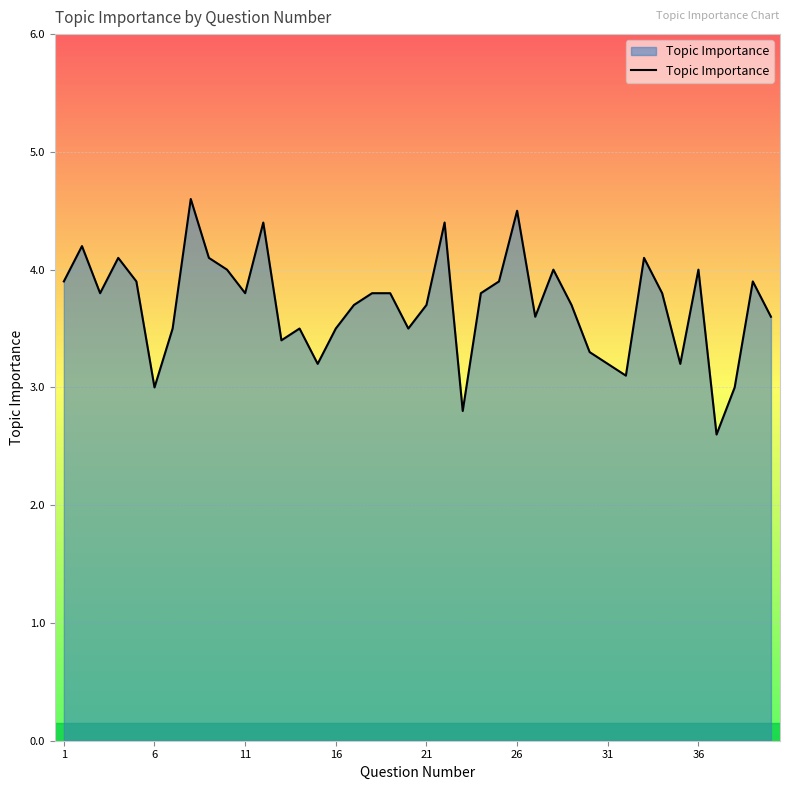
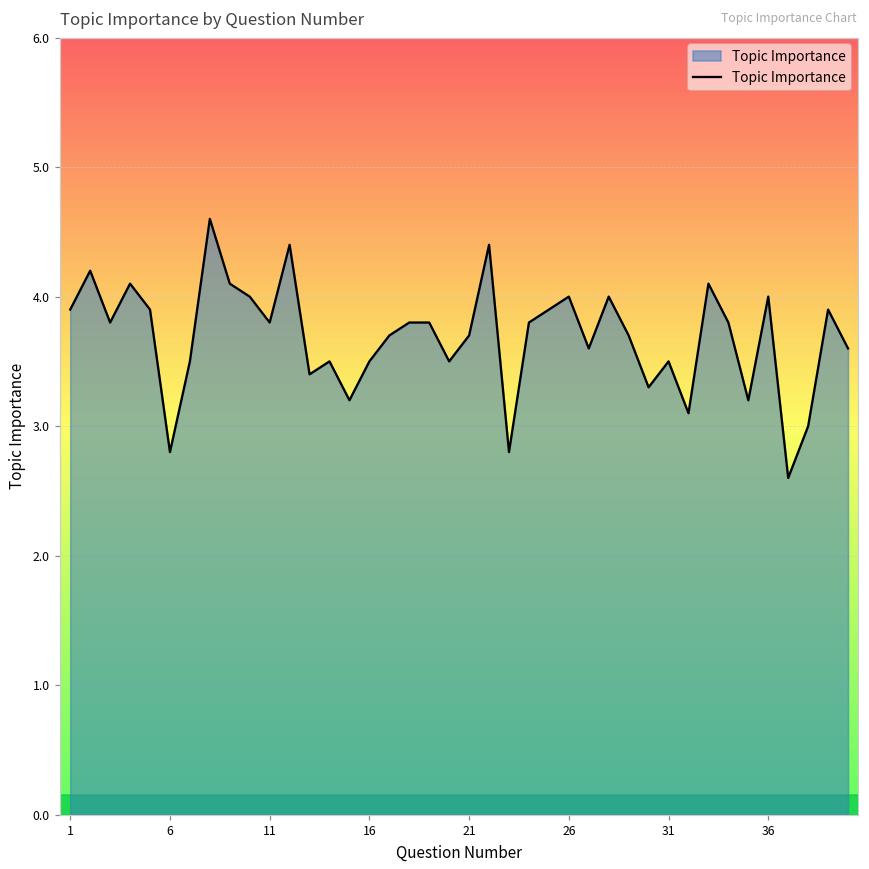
6: 3.0 -> 2.8
26: 4.5 -> 4.0
31: 3.2 -> 3.5
